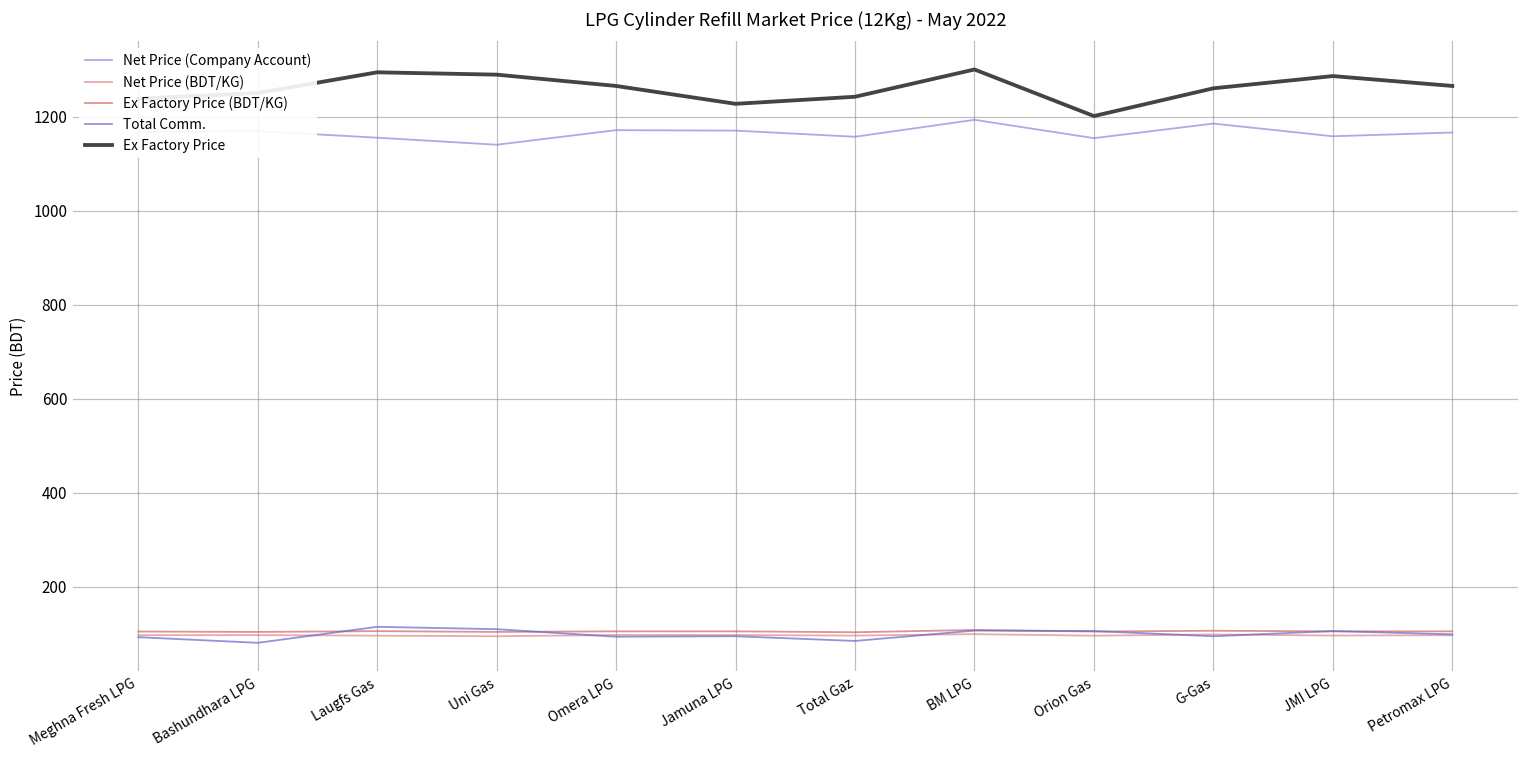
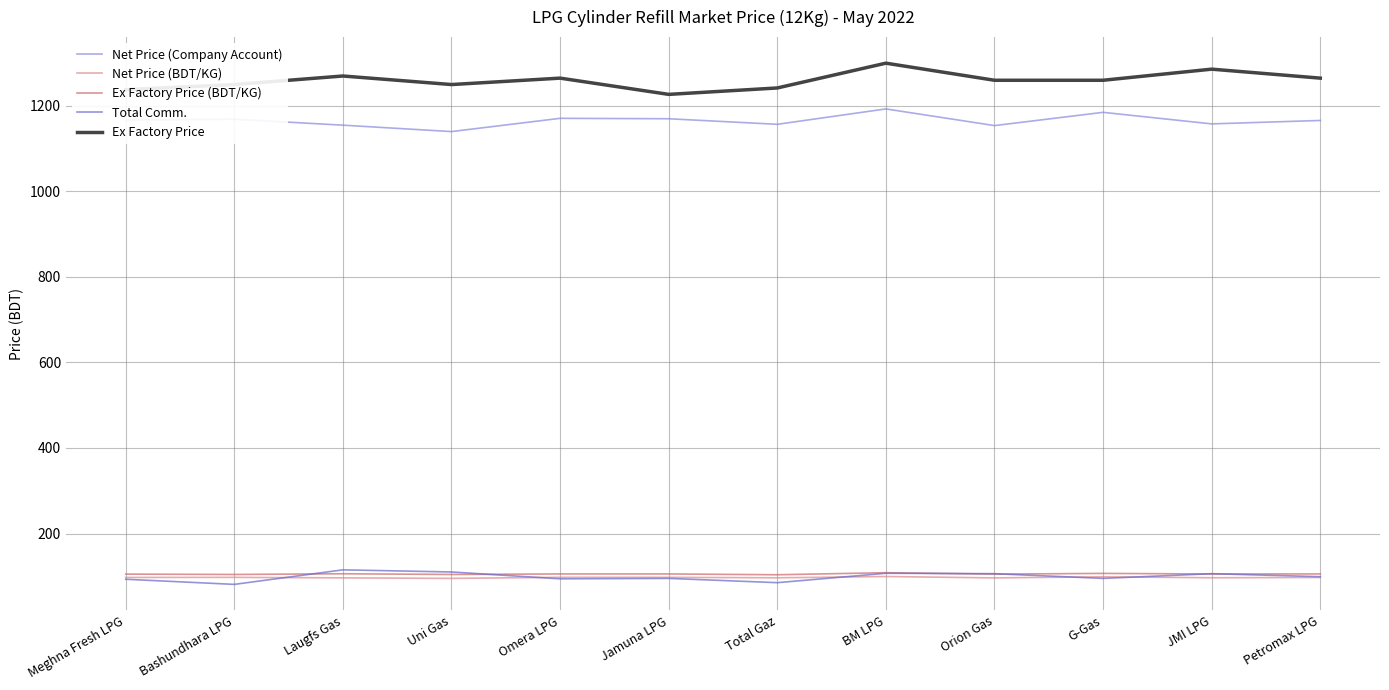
Ex Factory Price, Laugfs Gas: 1290 -> 1270
Ex Factory Price, Uni Gas: 1290 -> 1250
Ex Factory Price, Orion Gas: 1200 -> 1260
